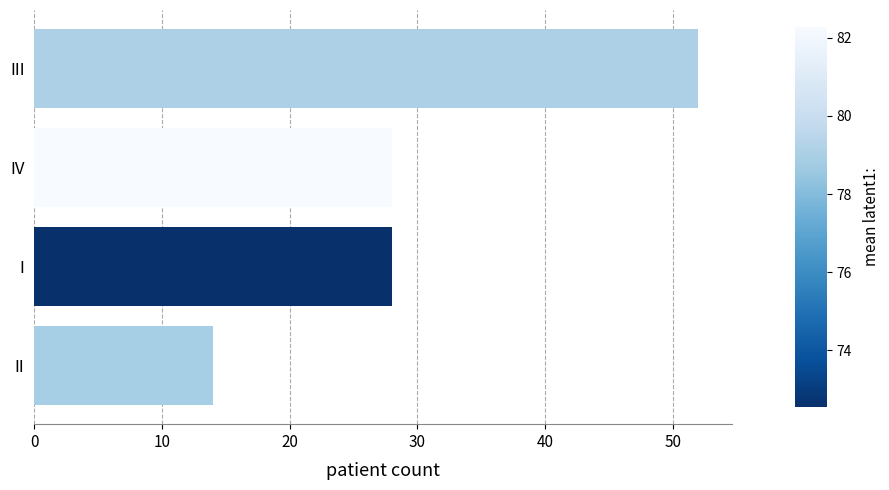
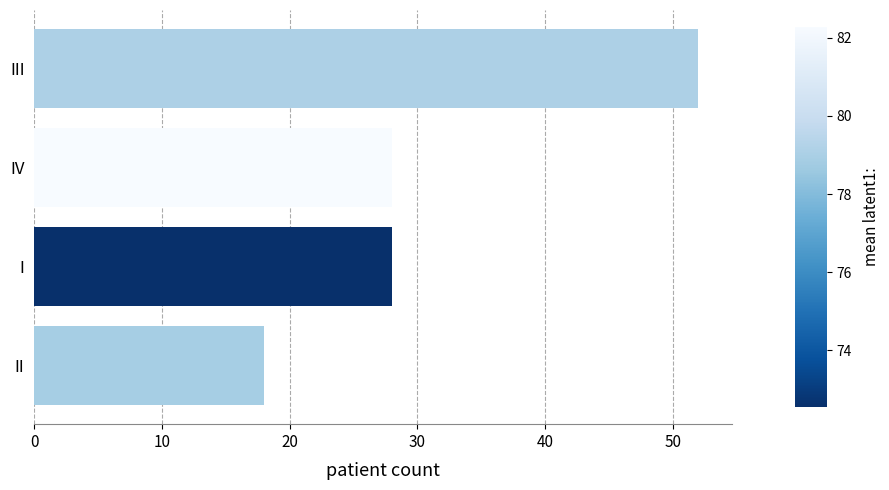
II: 14 -> 18
